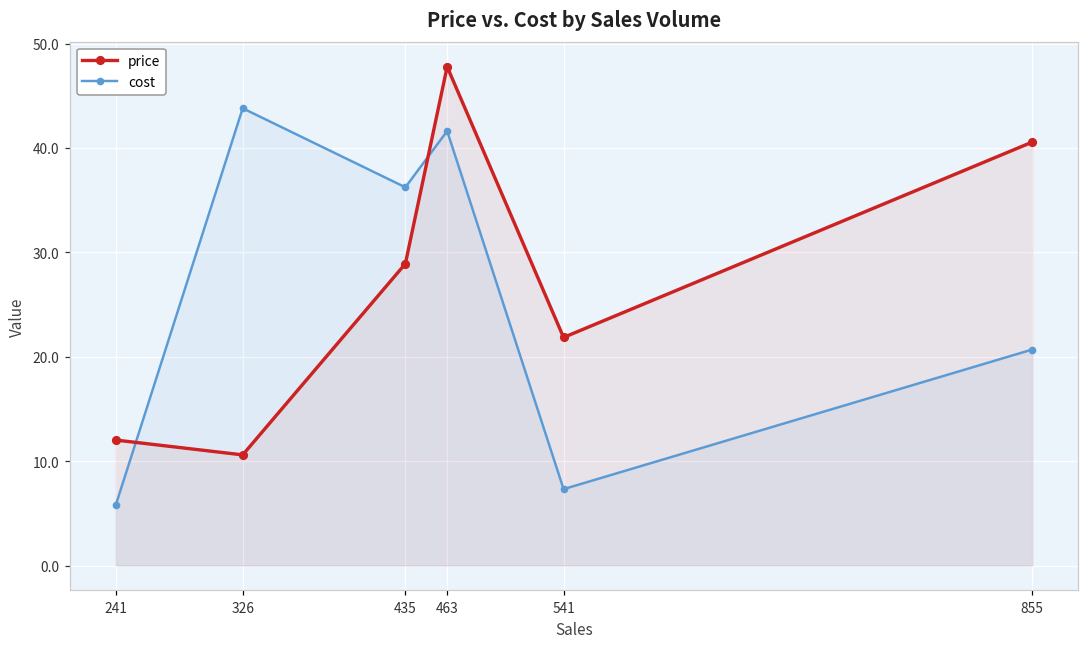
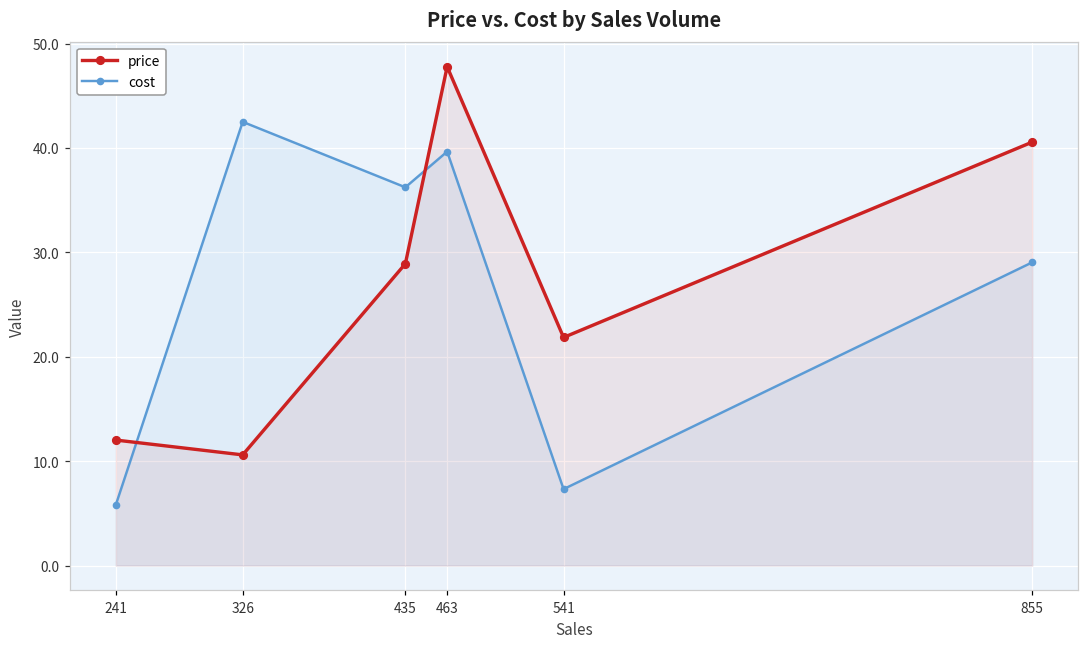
cost, 326: 44 -> 43
cost, 463: 42 -> 40
cost, 855: 21 -> 29
